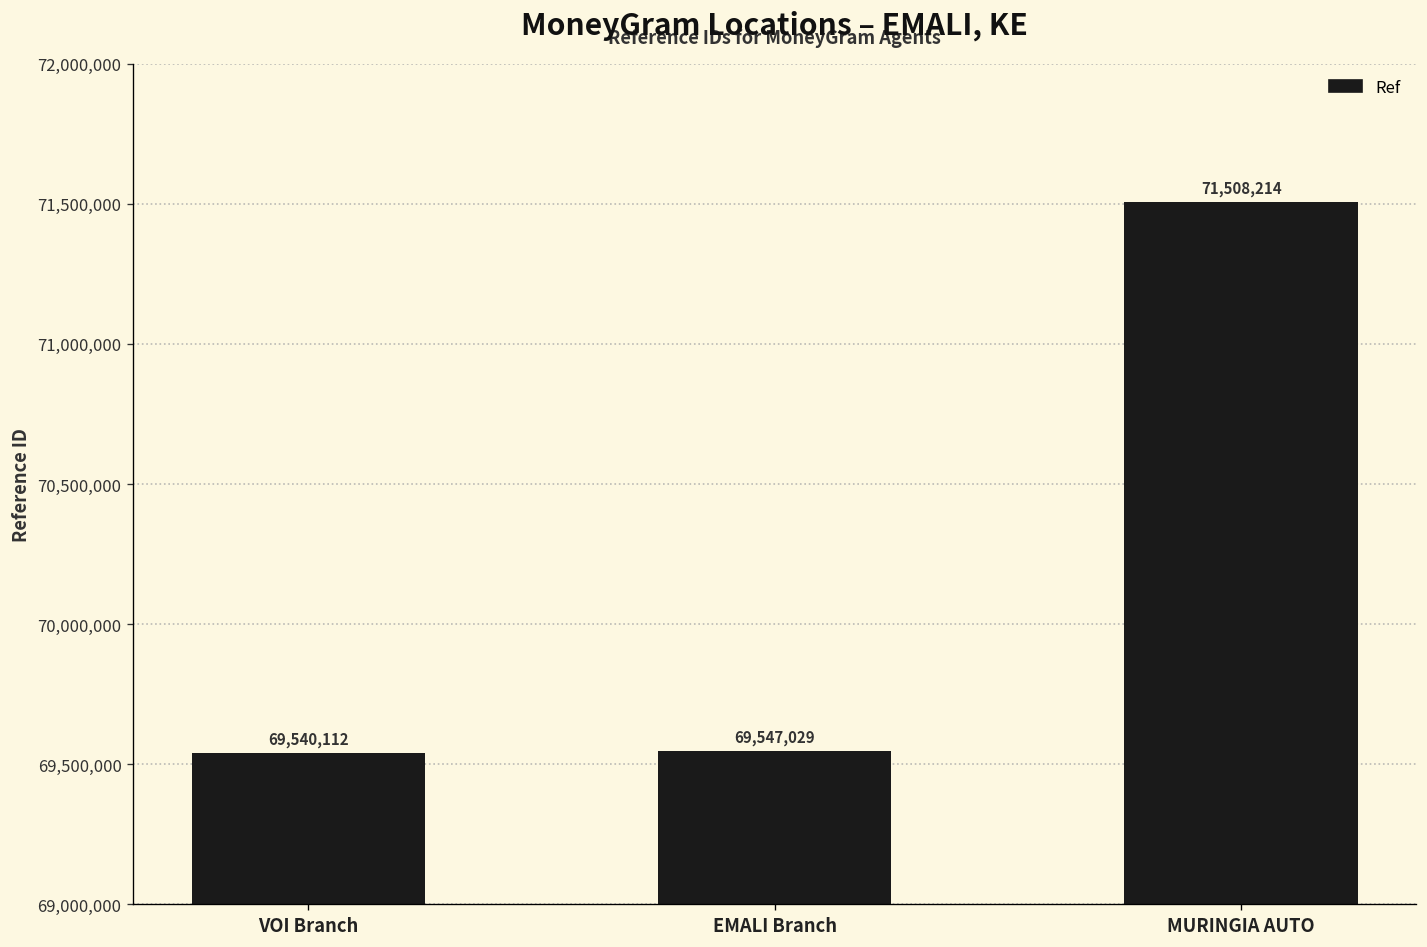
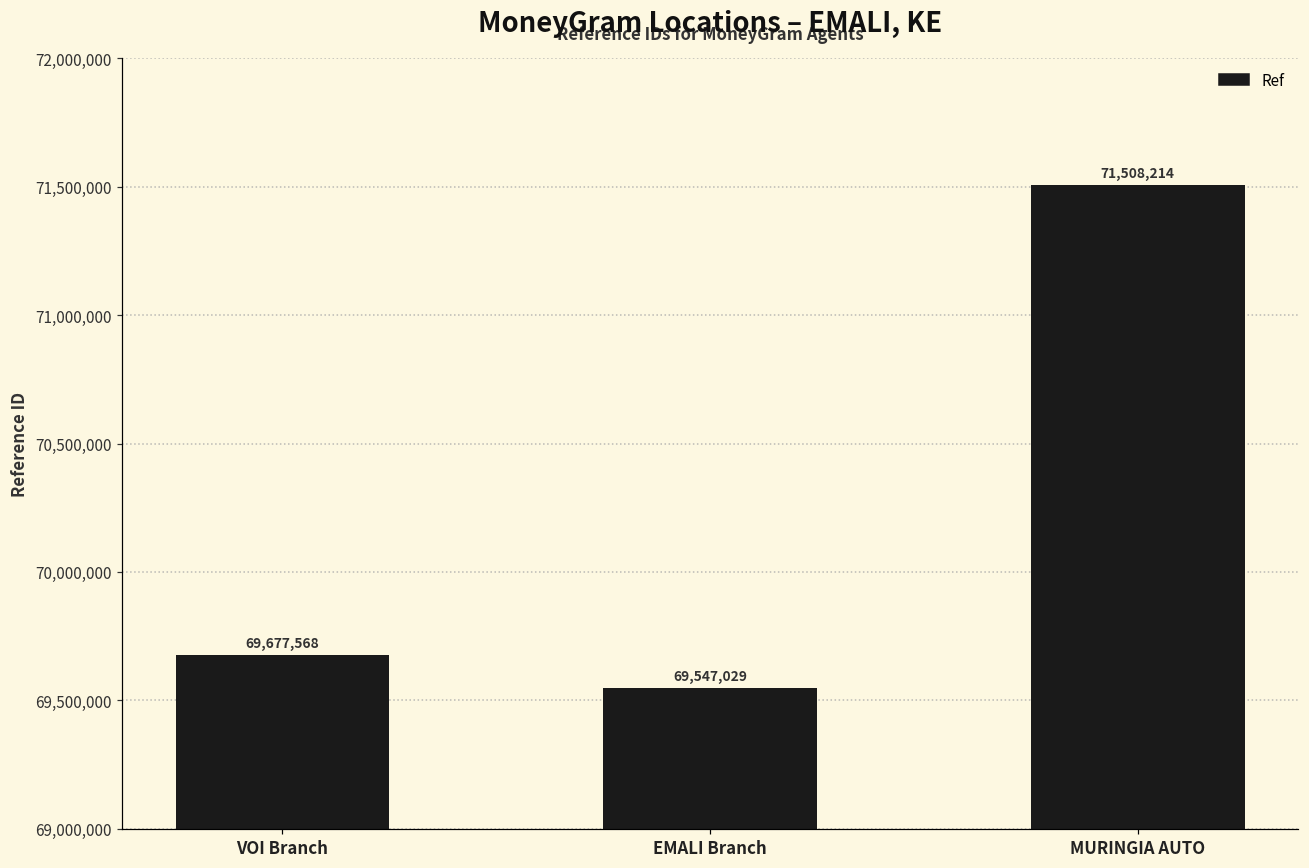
VOI Branch: 69,540,112 -> 69,677,568
